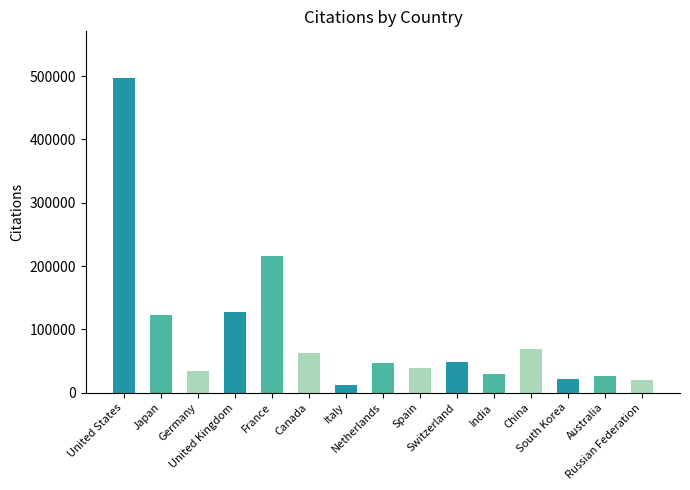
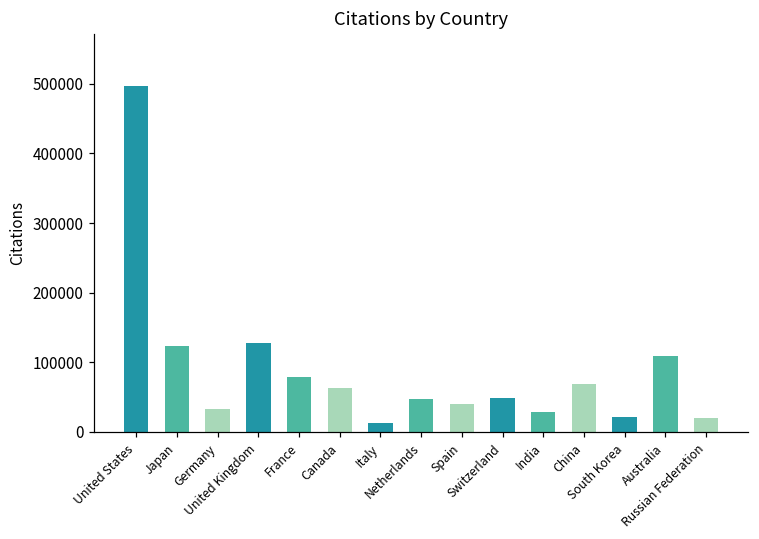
France: 220000 -> 80000
Australia: 30000 -> 110000
